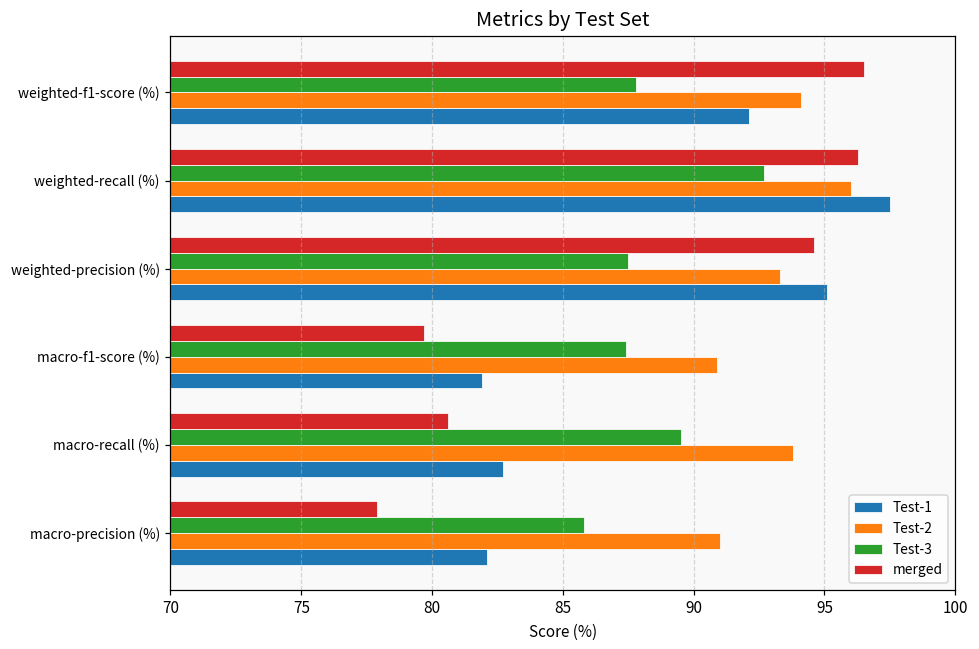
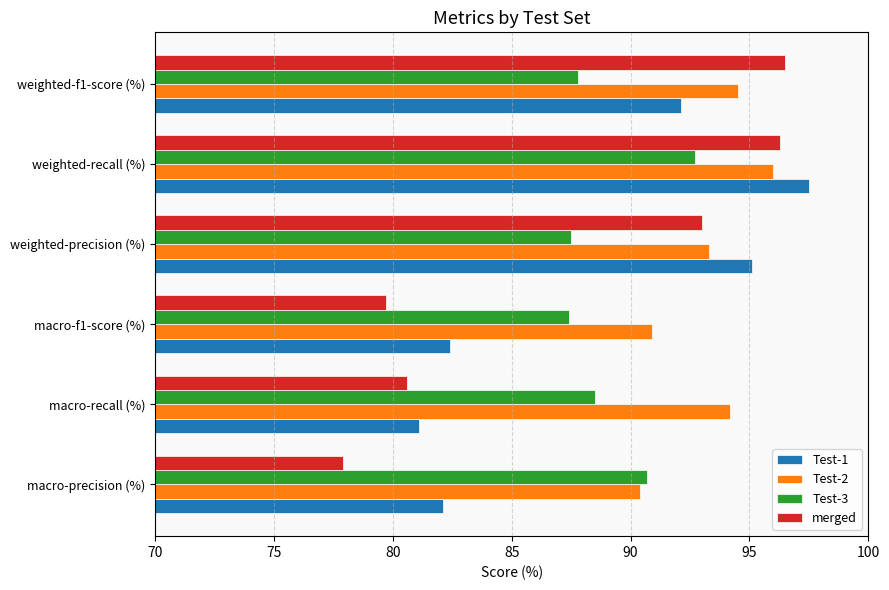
Test-2, weighted-f1-score (%): 94.1 -> 94.5
merged, weighted-precision (%): 94.6 -> 93.0
Test-1, macro-f1-score (%): 81.9 -> 82.4
Test-3, macro-recall (%): 89.5 -> 88.5
Test-2, macro-recall (%): 93.8 -> 94.2
Test-1, macro-recall (%): 82.7 -> 81.1
Test-3, macro-precision (%): 85.8 -> 90.7
Test-2, macro-precision (%): 91.0 -> 90.4
